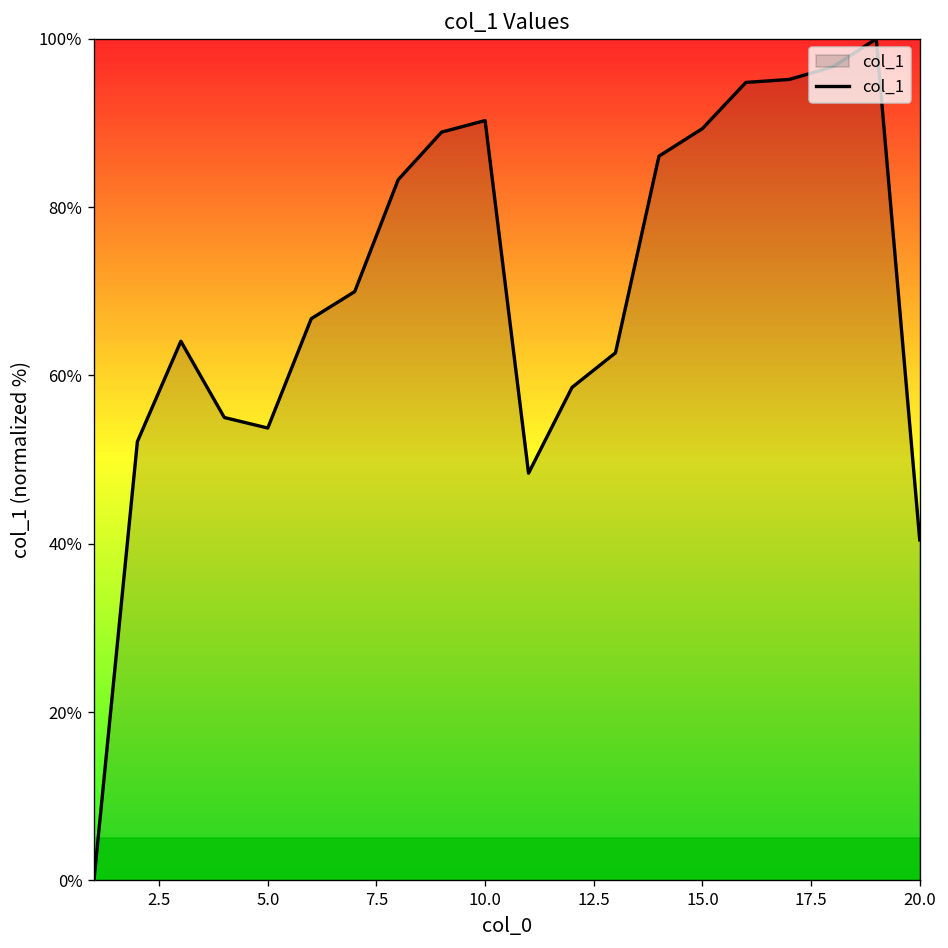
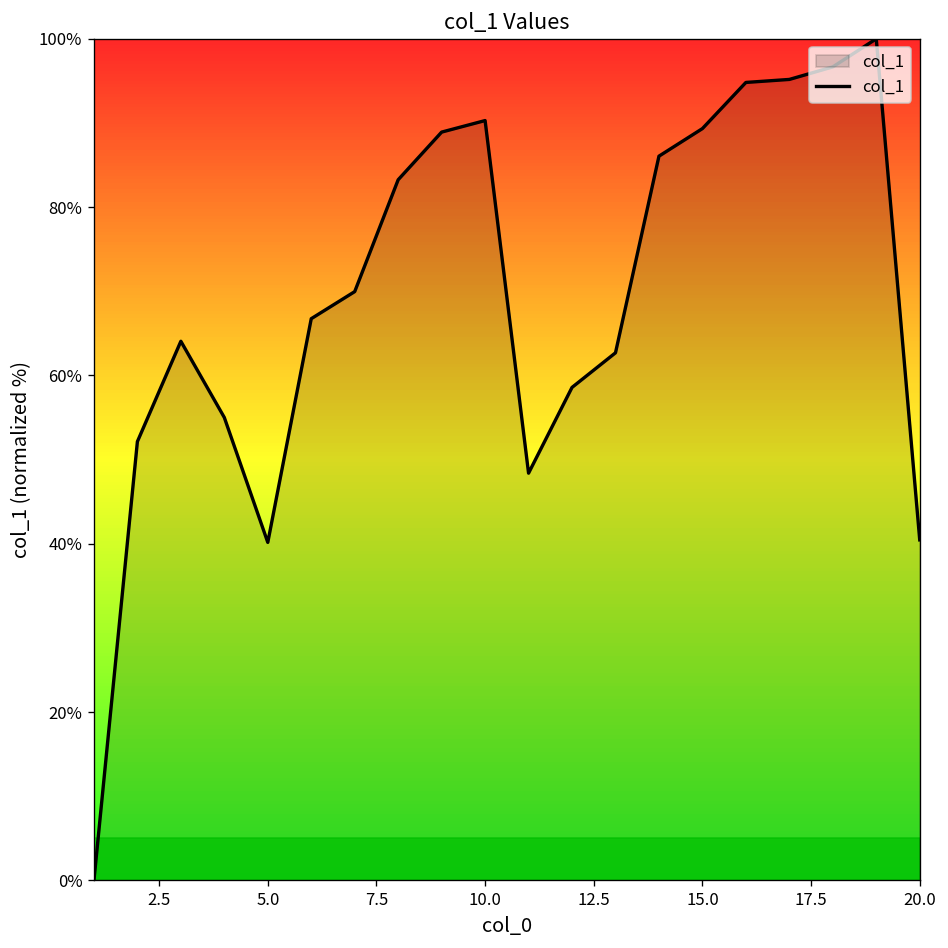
5.0: 54% -> 40%
